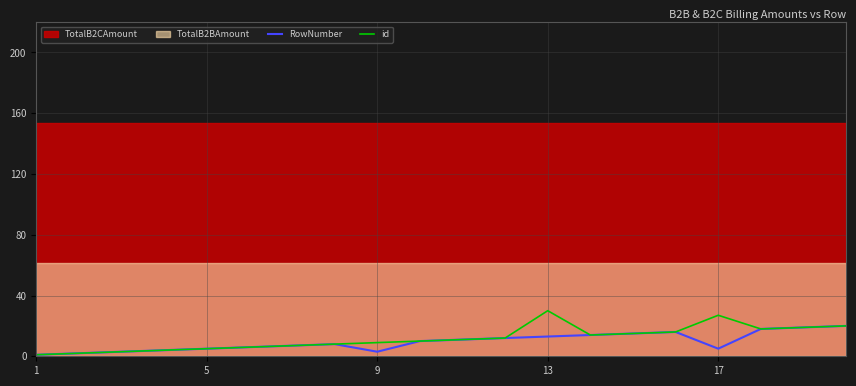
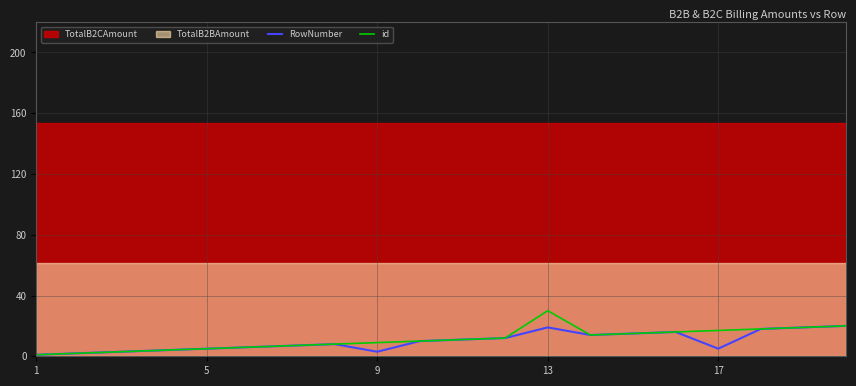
RowNumber, 13: 13 -> 19
id, 17: 27 -> 17
